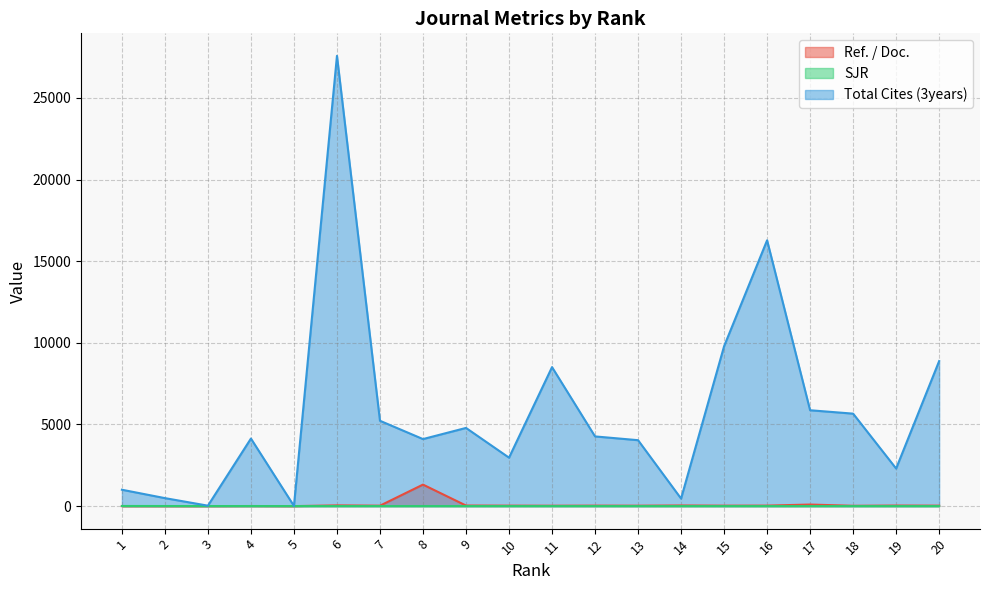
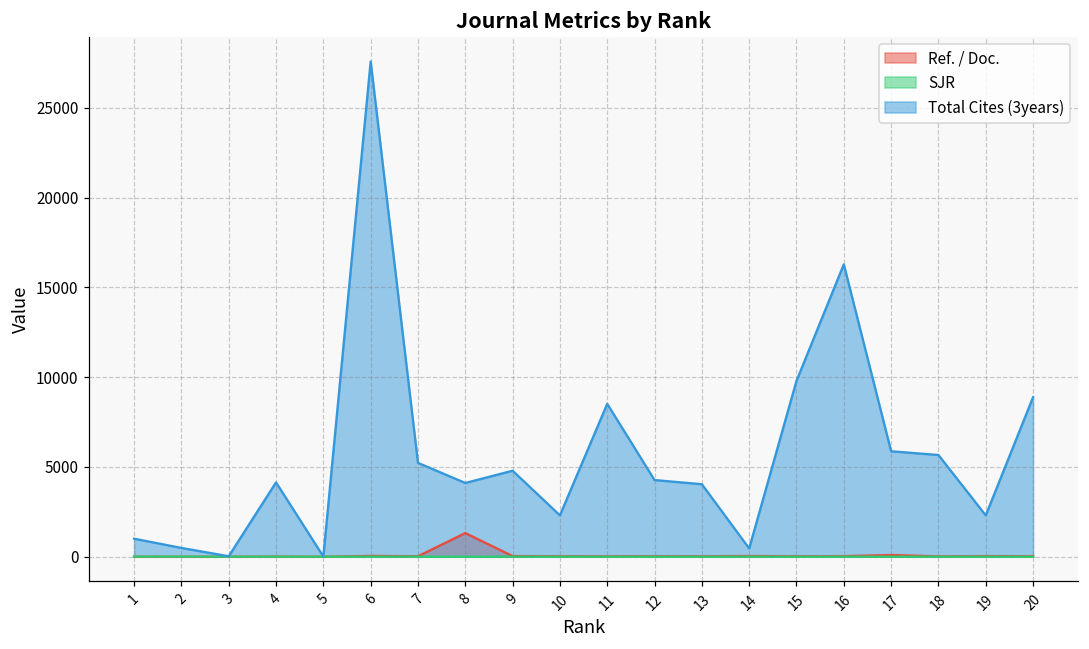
Total Cites (3years), 10: 3000 -> 2300
